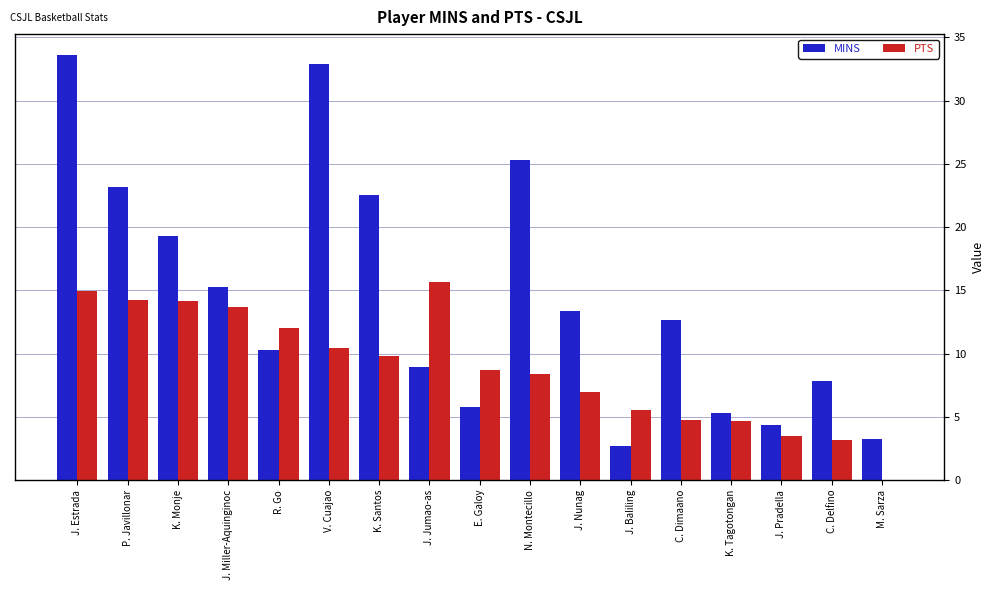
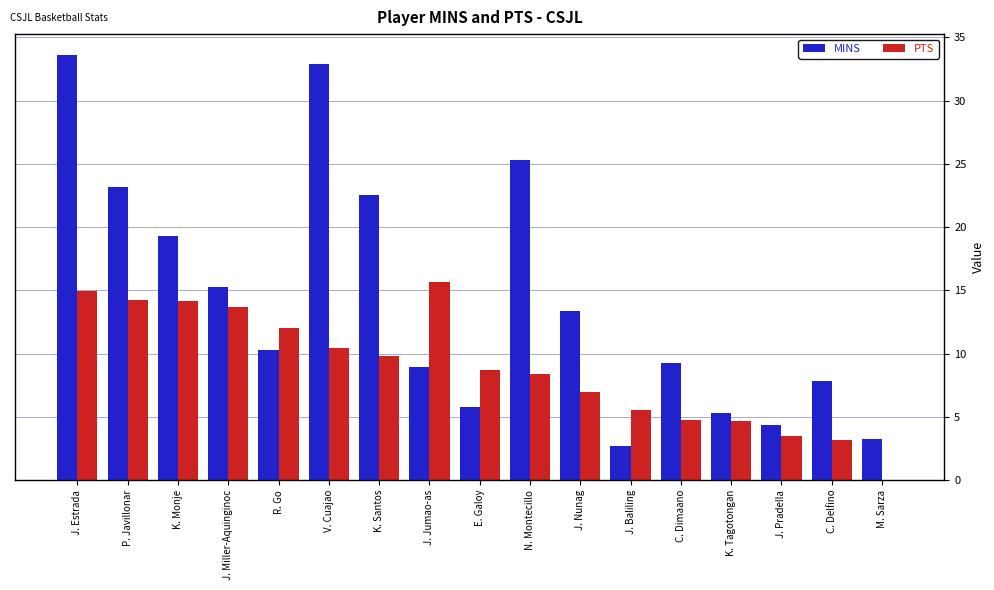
MINS, C. Dimaano: 12.6 -> 9.3
